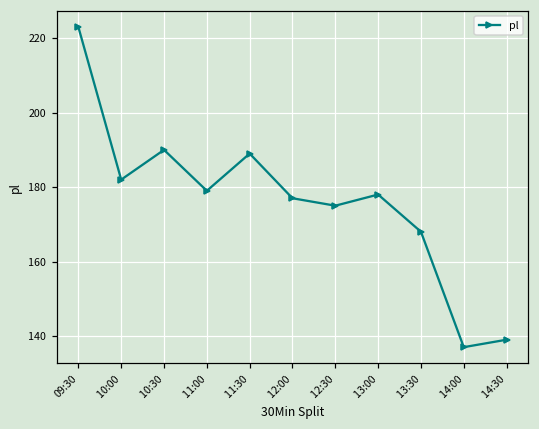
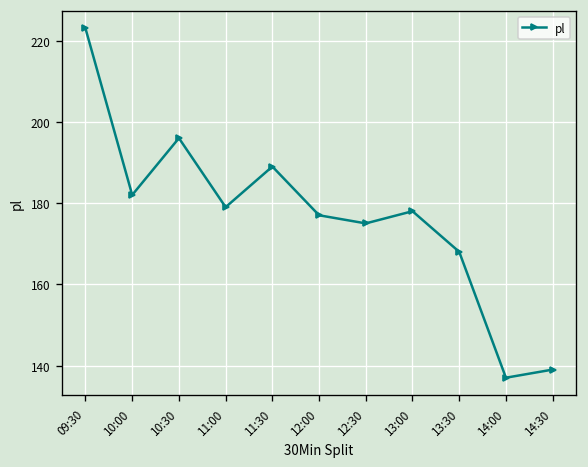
10:30: 190 -> 196
